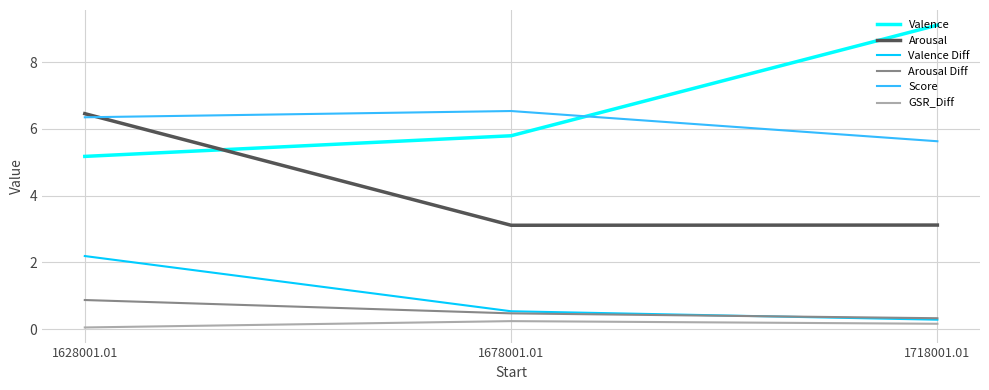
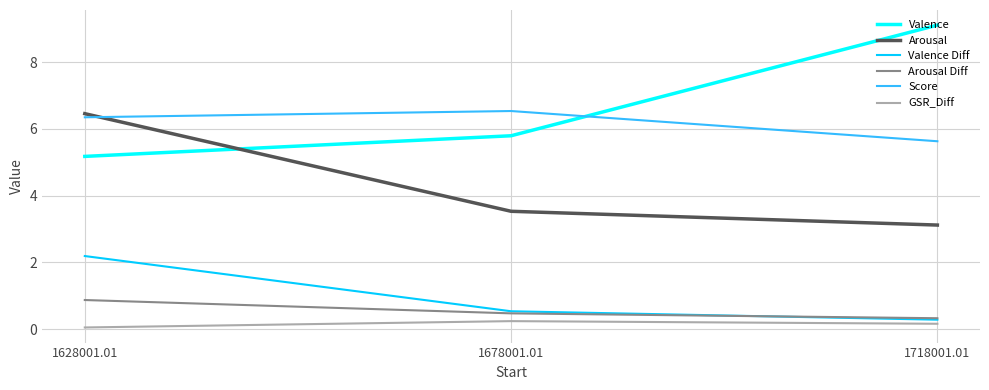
Arousal, 1678001.01: 3.1 -> 3.5
